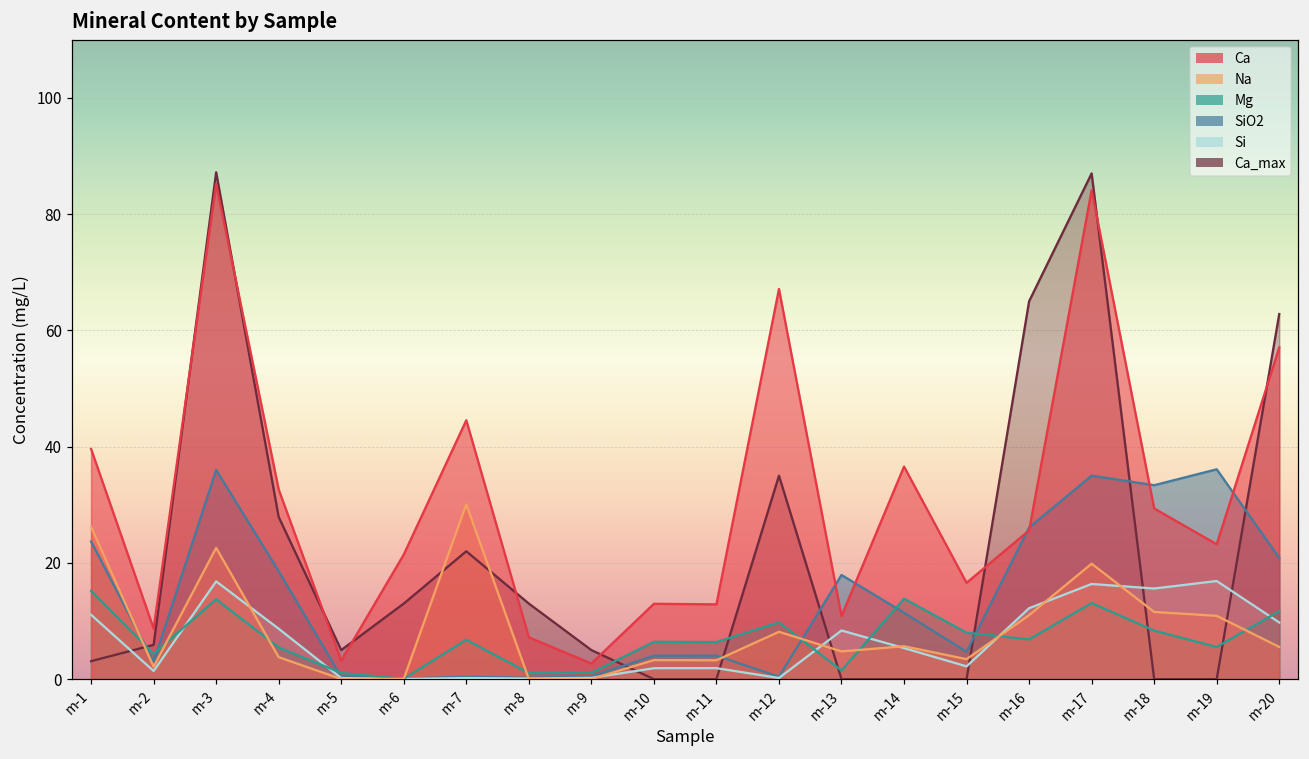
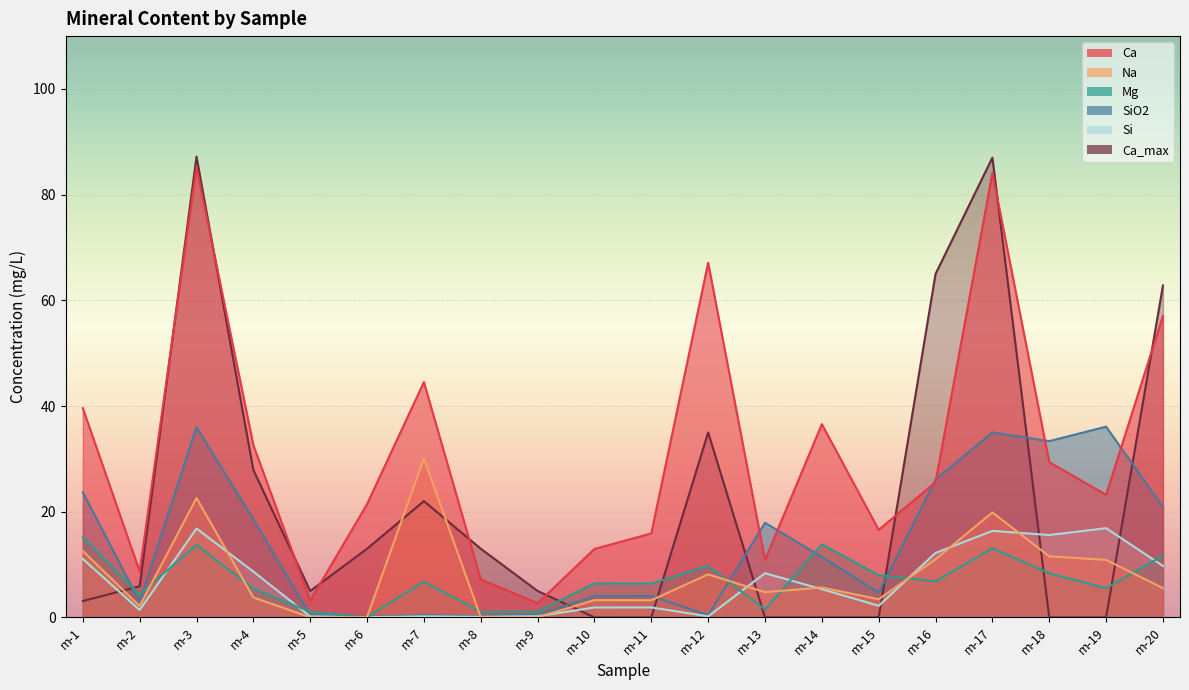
Na, m-1: 26 -> 13
Ca, m-11: 13 -> 16
